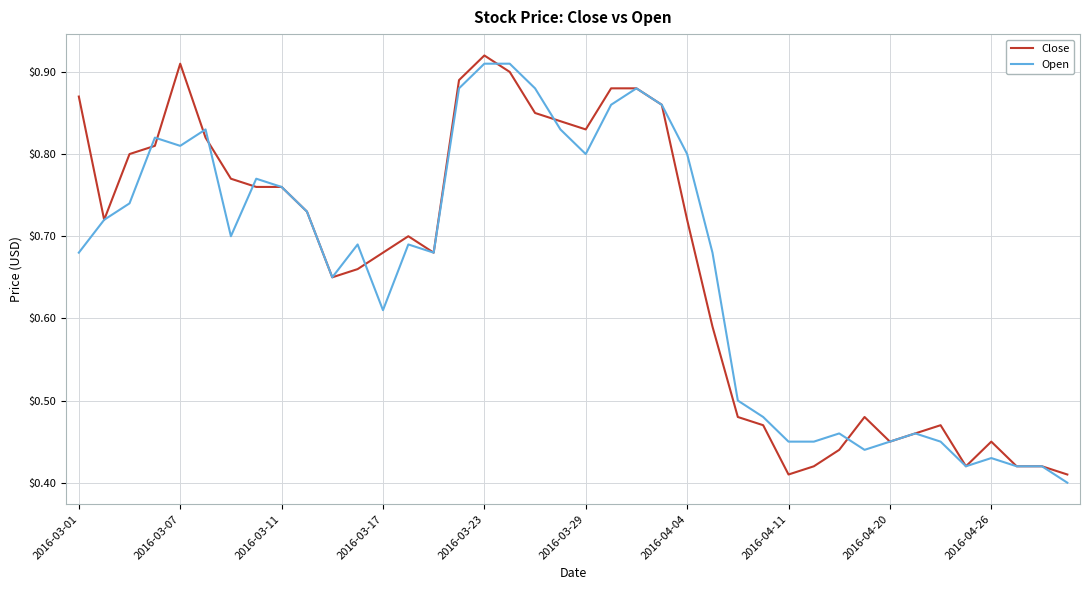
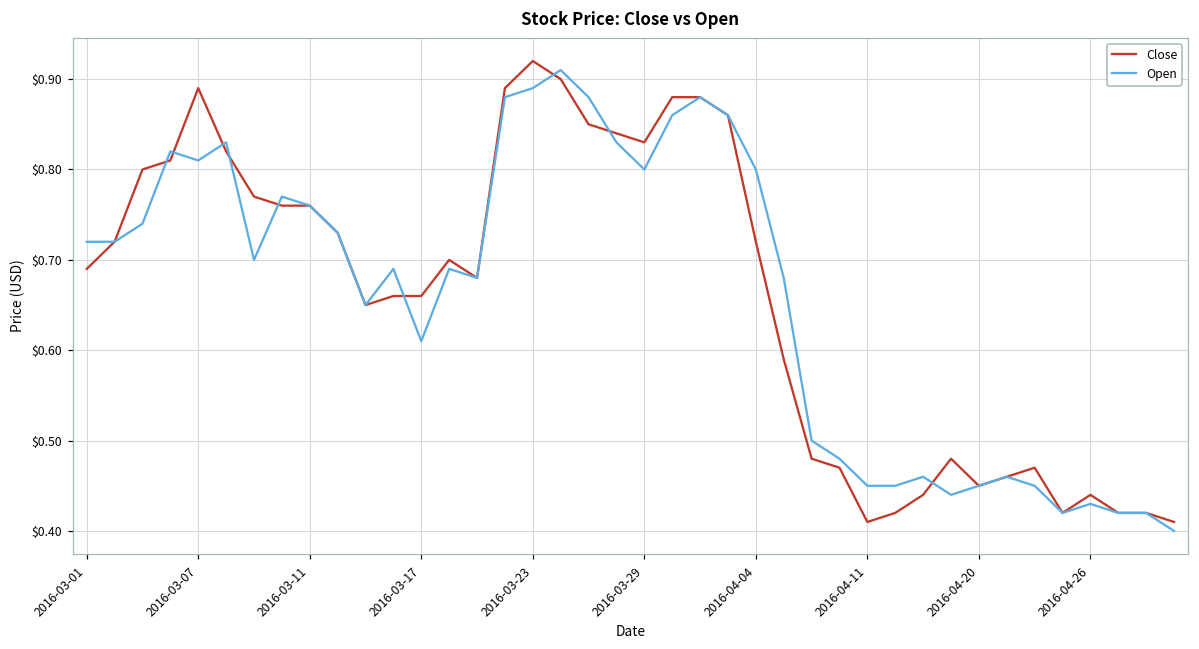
Close, 2016-03-01: $0.87 -> $0.69
Open, 2016-03-01: $0.68 -> $0.72
Close, 2016-03-07: $0.91 -> $0.89
Close, 2016-03-17: $0.68 -> $0.66
Open, 2016-03-23: $0.91 -> $0.89
Close, 2016-04-26: $0.45 -> $0.44
